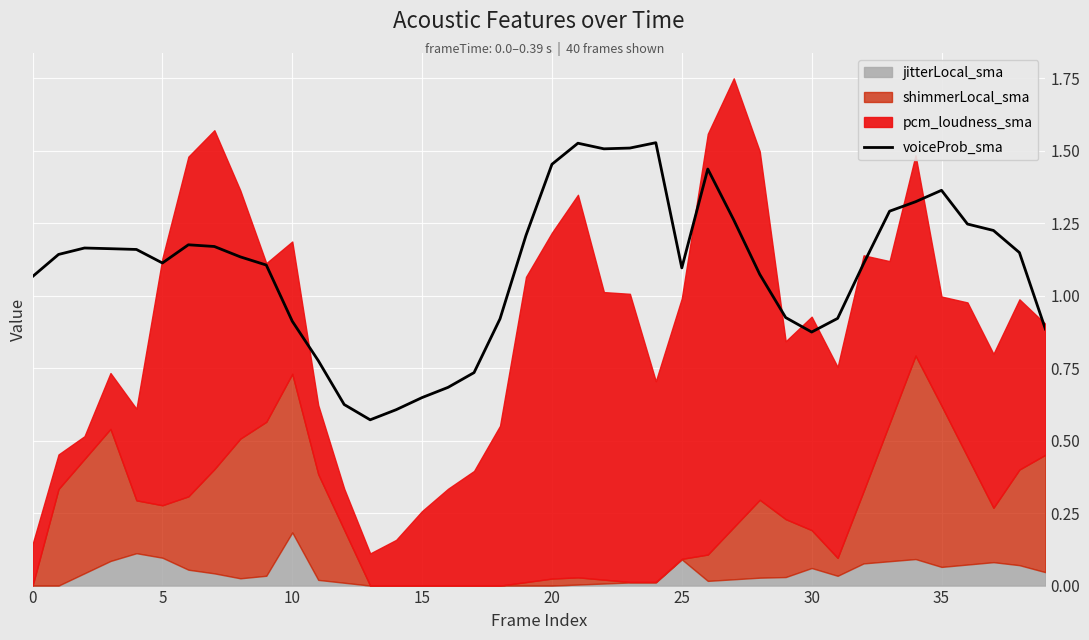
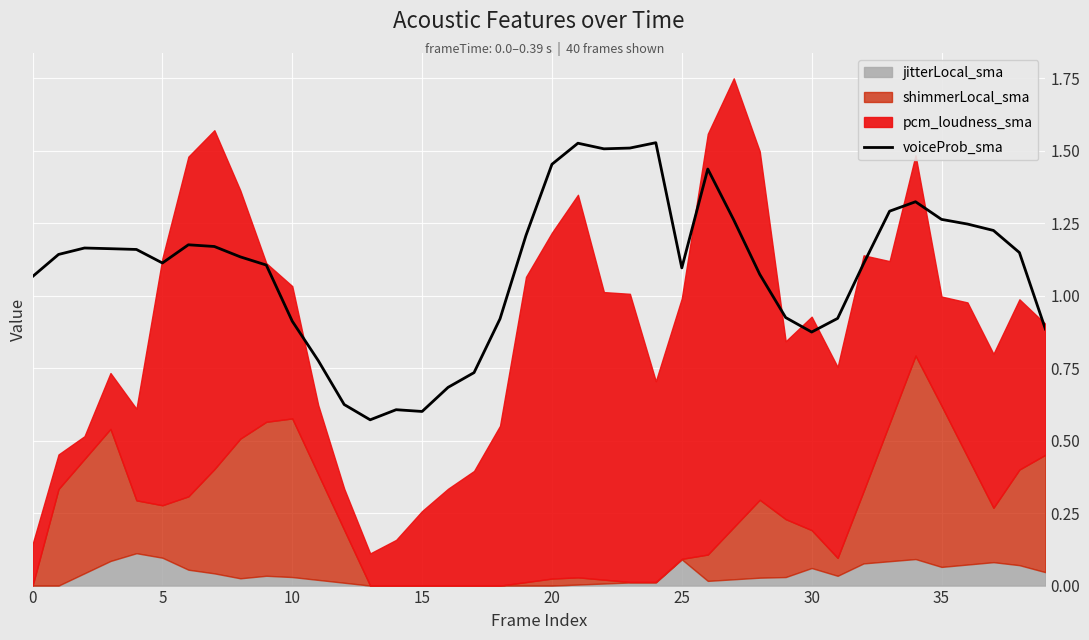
jitterLocal_sma, 10: 0.18 -> 0.03
voiceProb_sma, 15: 0.65 -> 0.60
voiceProb_sma, 35: 1.36 -> 1.26
